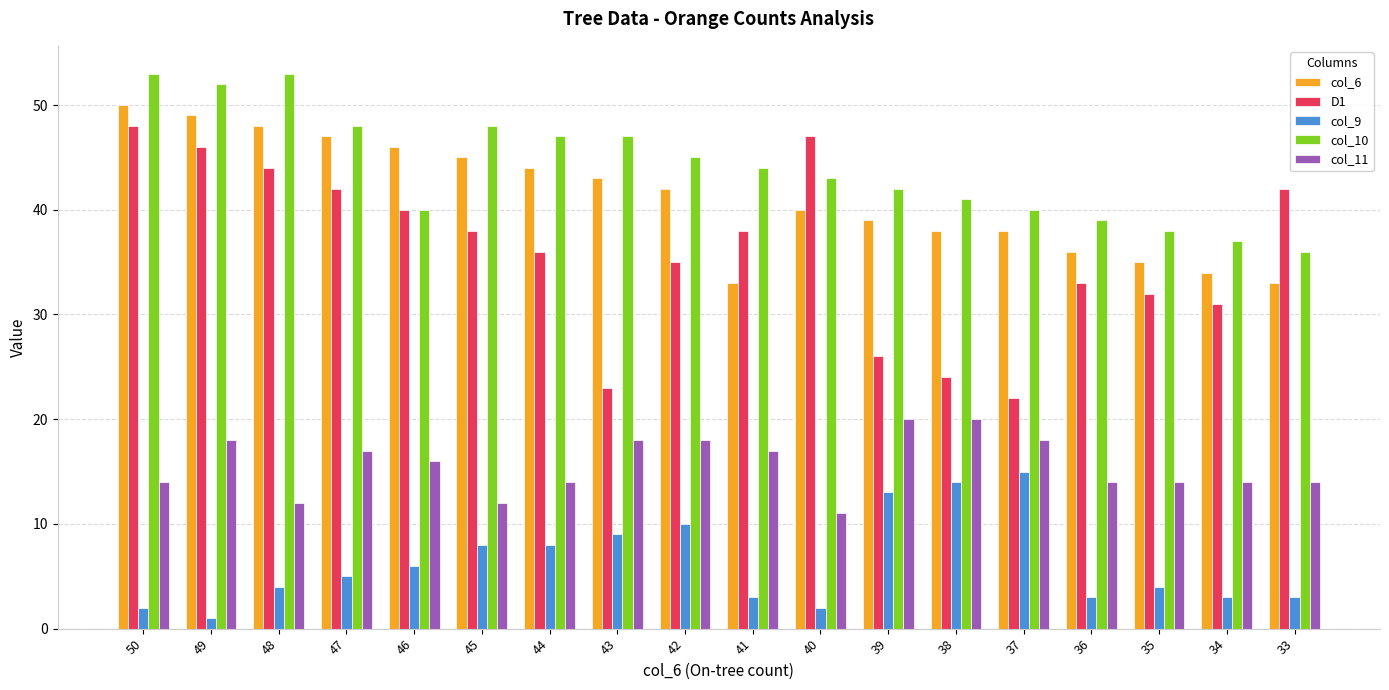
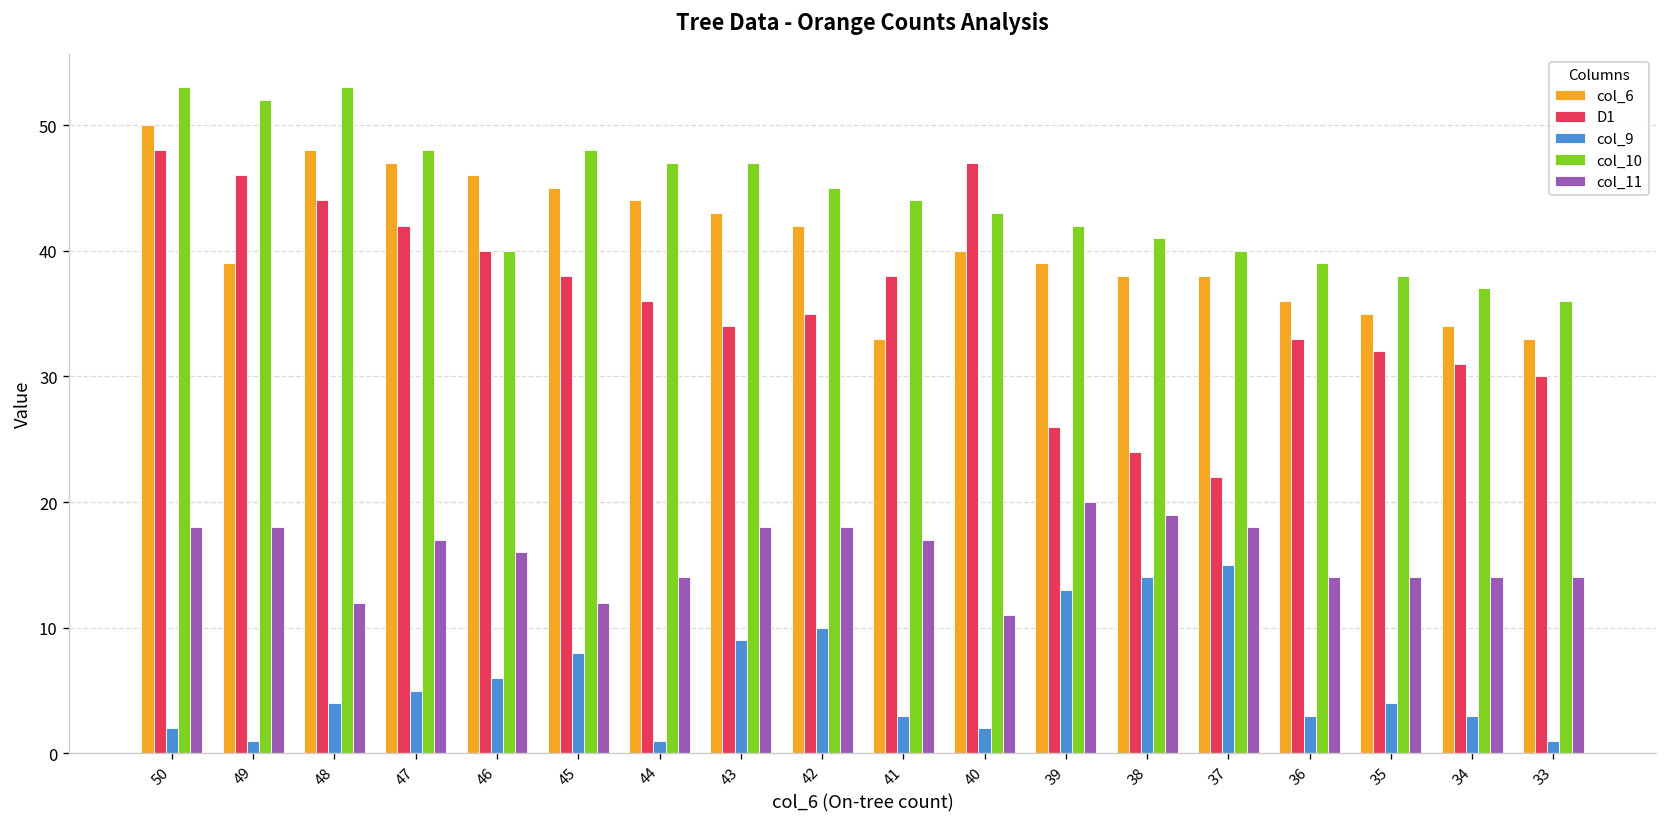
col_11, 50: 14 -> 18
col_6, 49: 49 -> 39
col_9, 44: 8 -> 1
D1, 43: 23 -> 34
col_11, 38: 20 -> 19
D1, 33: 42 -> 30
col_9, 33: 3 -> 1
